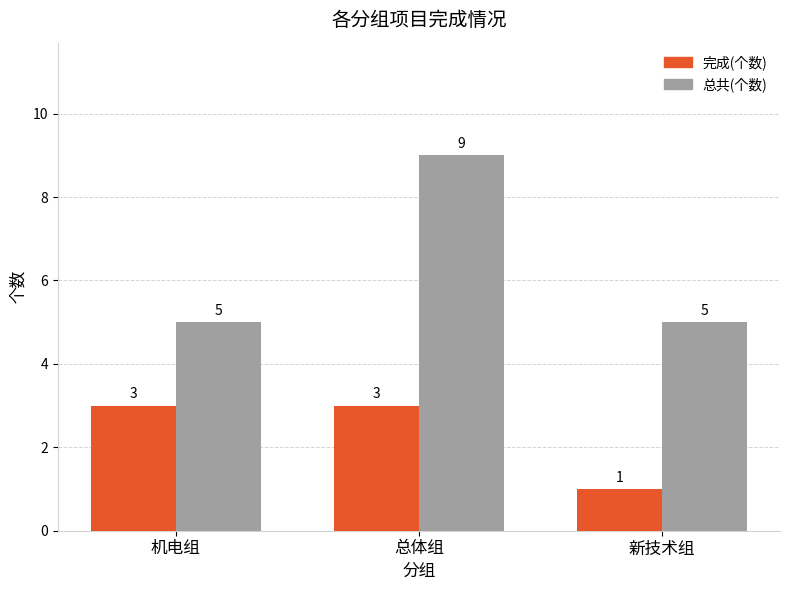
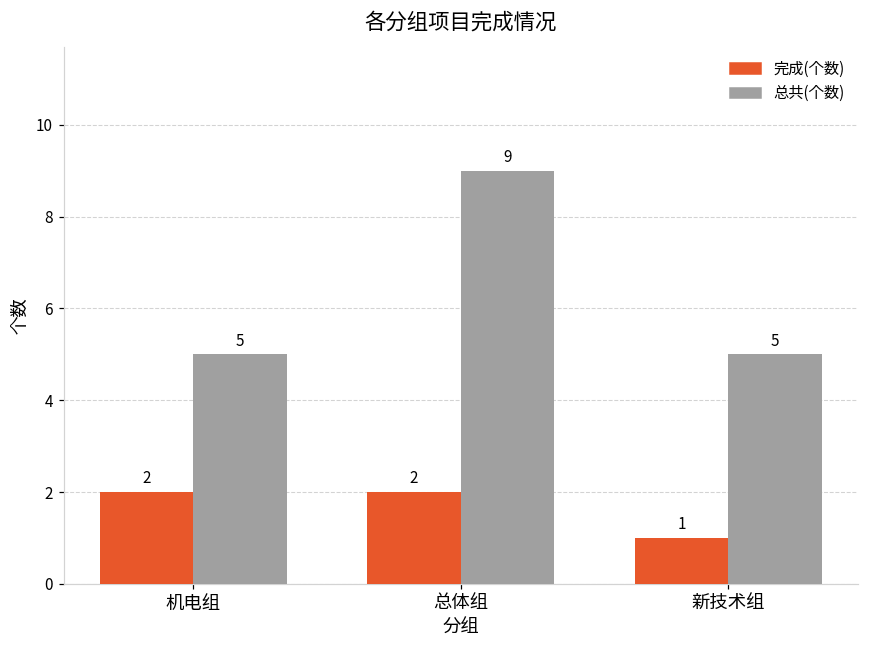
完成(个数), 机电组: 3 -> 2
完成(个数), 总体组: 3 -> 2
